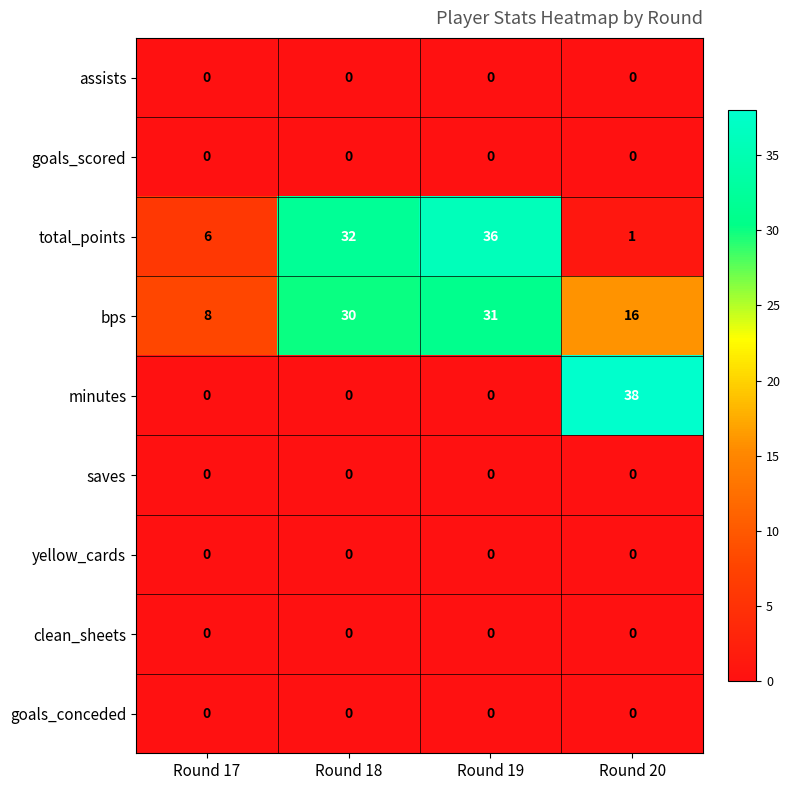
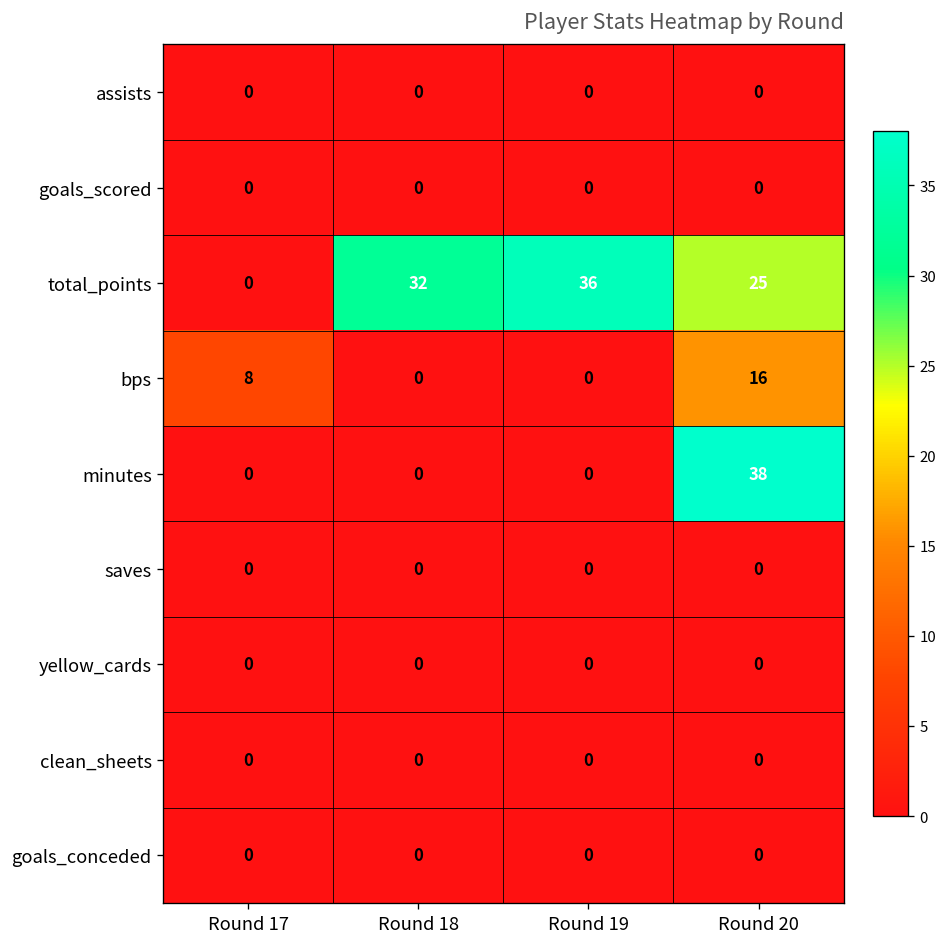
total_points, Round 17: 6 -> 0
total_points, Round 20: 1 -> 25
bps, Round 18: 30 -> 0
bps, Round 19: 31 -> 0
